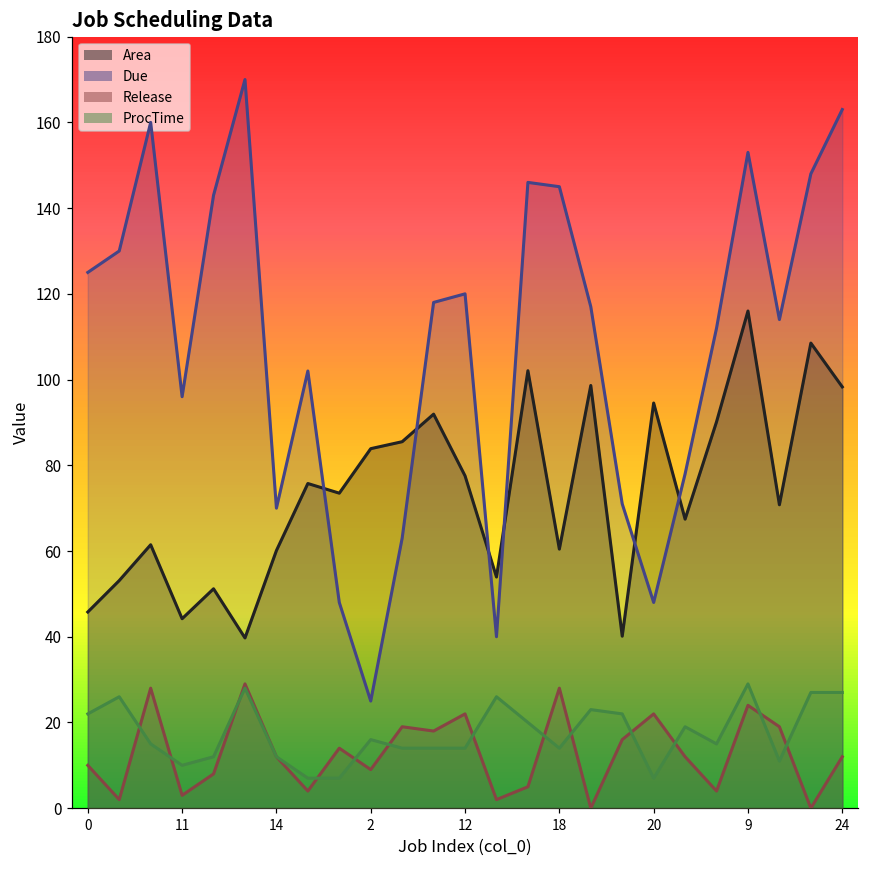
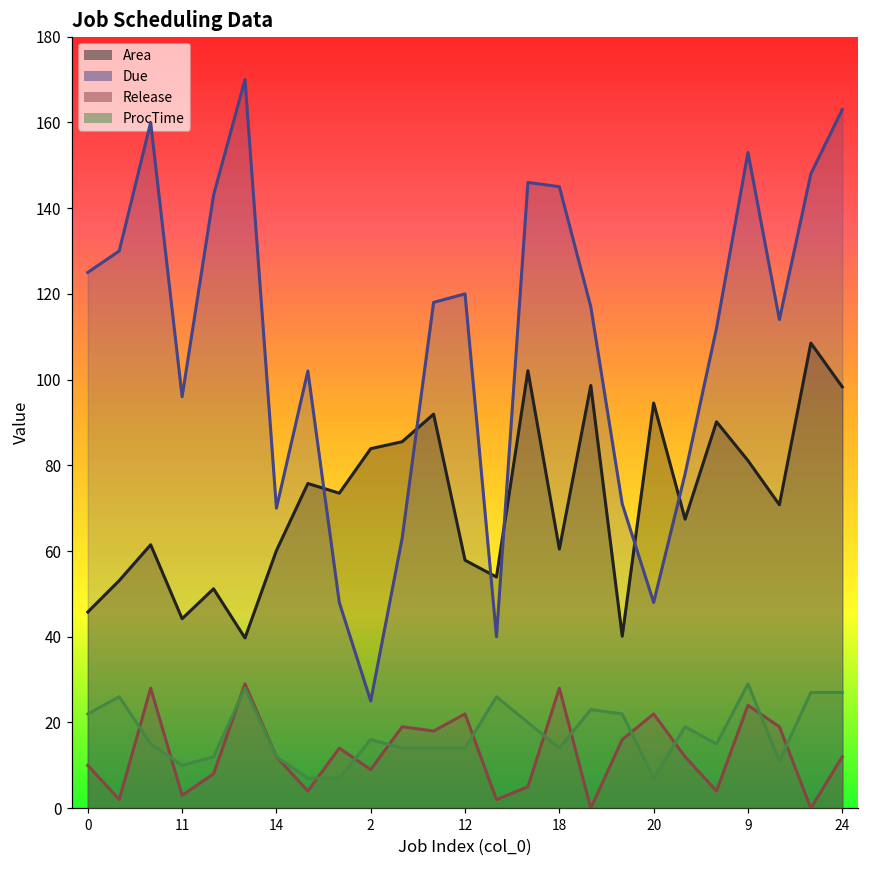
Area, 12: 78 -> 58
Area, 9: 116 -> 81
